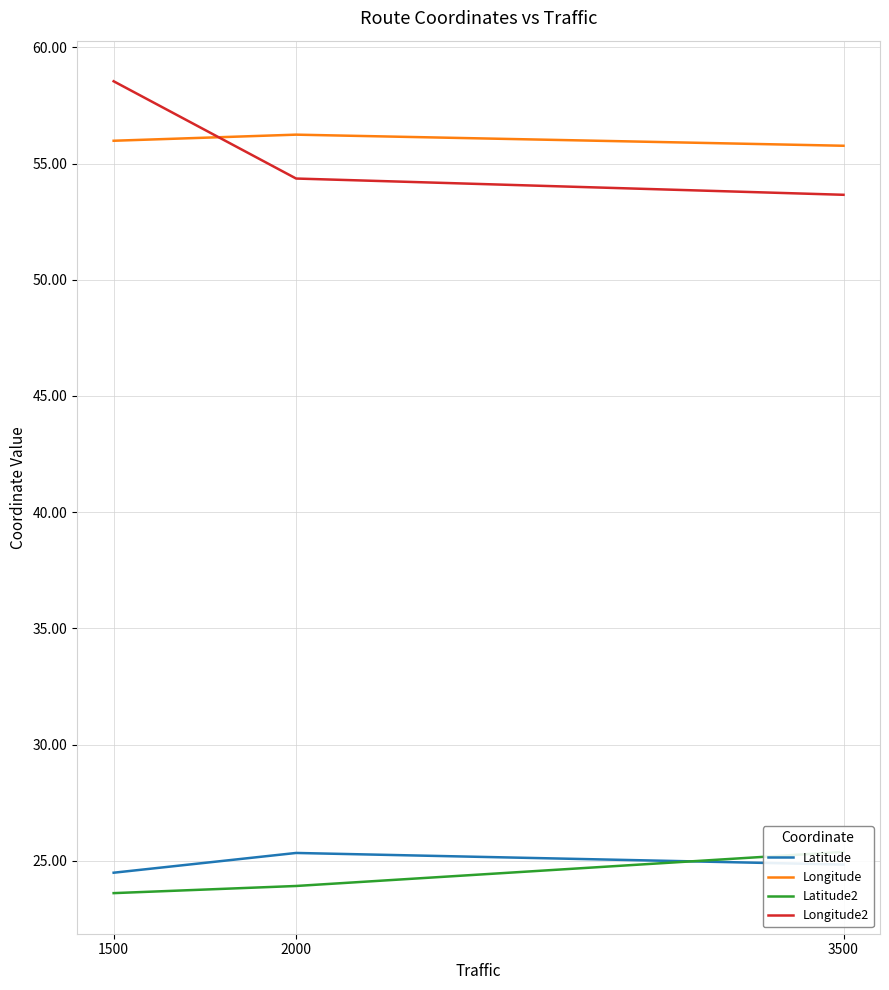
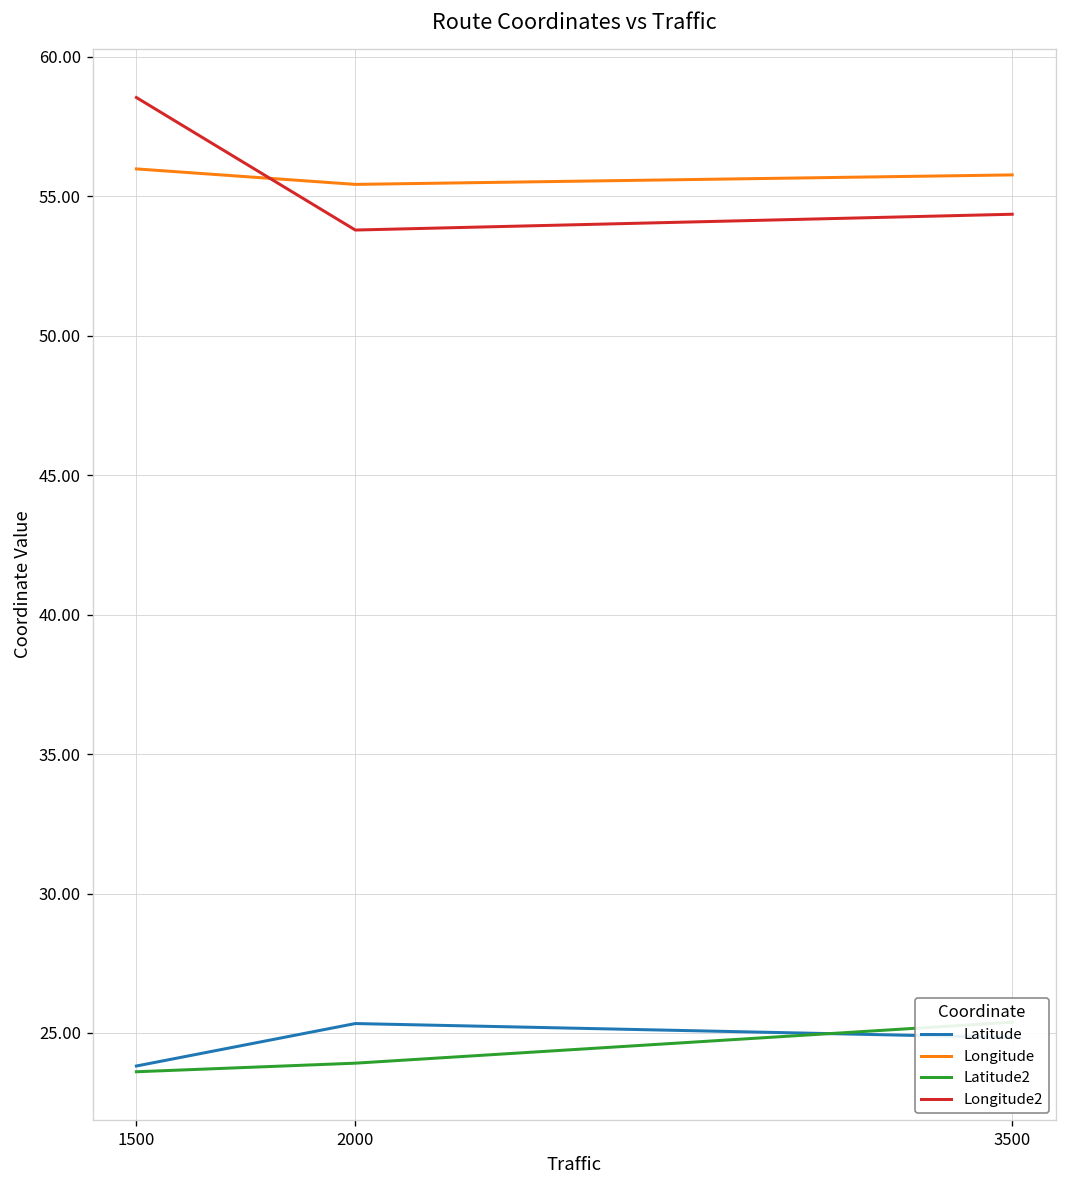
Latitude, 1500: 24.5 -> 23.8
Longitude, 2000: 56.2 -> 55.4
Longitude2, 2000: 54.4 -> 53.8
Longitude2, 3500: 53.7 -> 54.4
